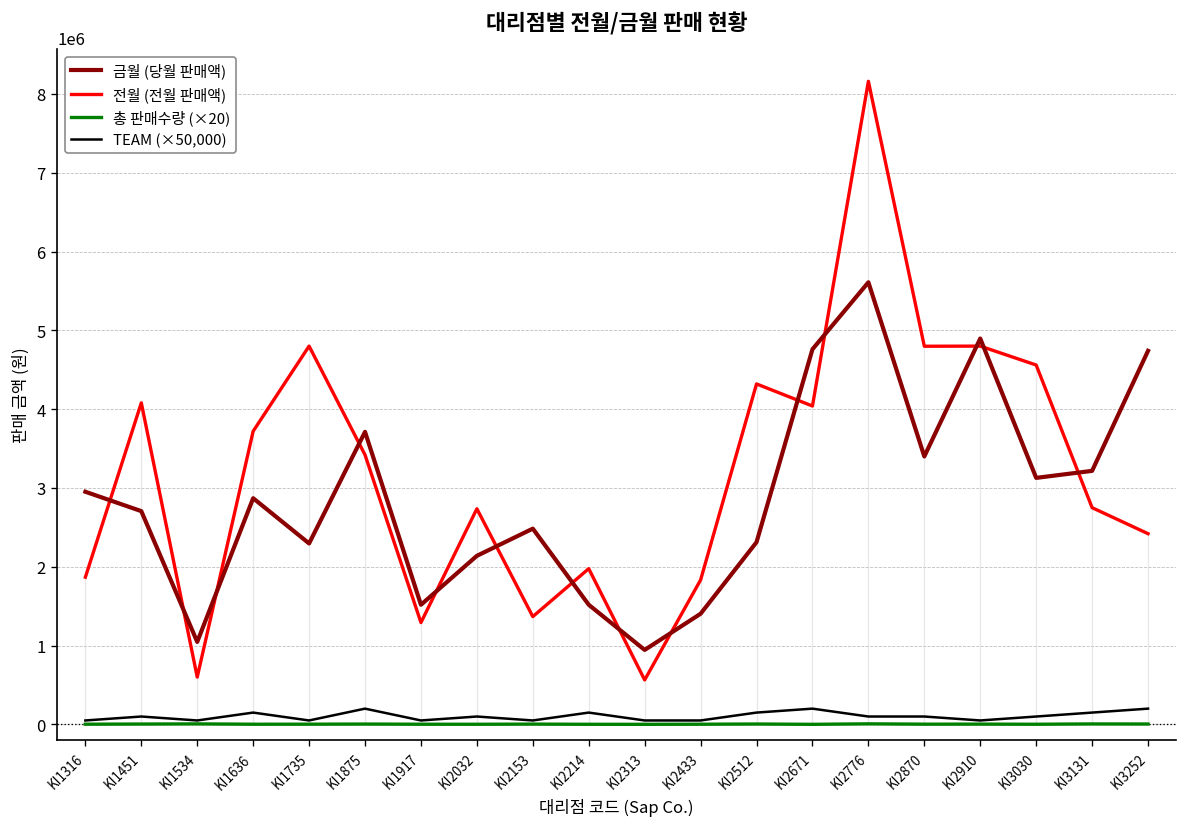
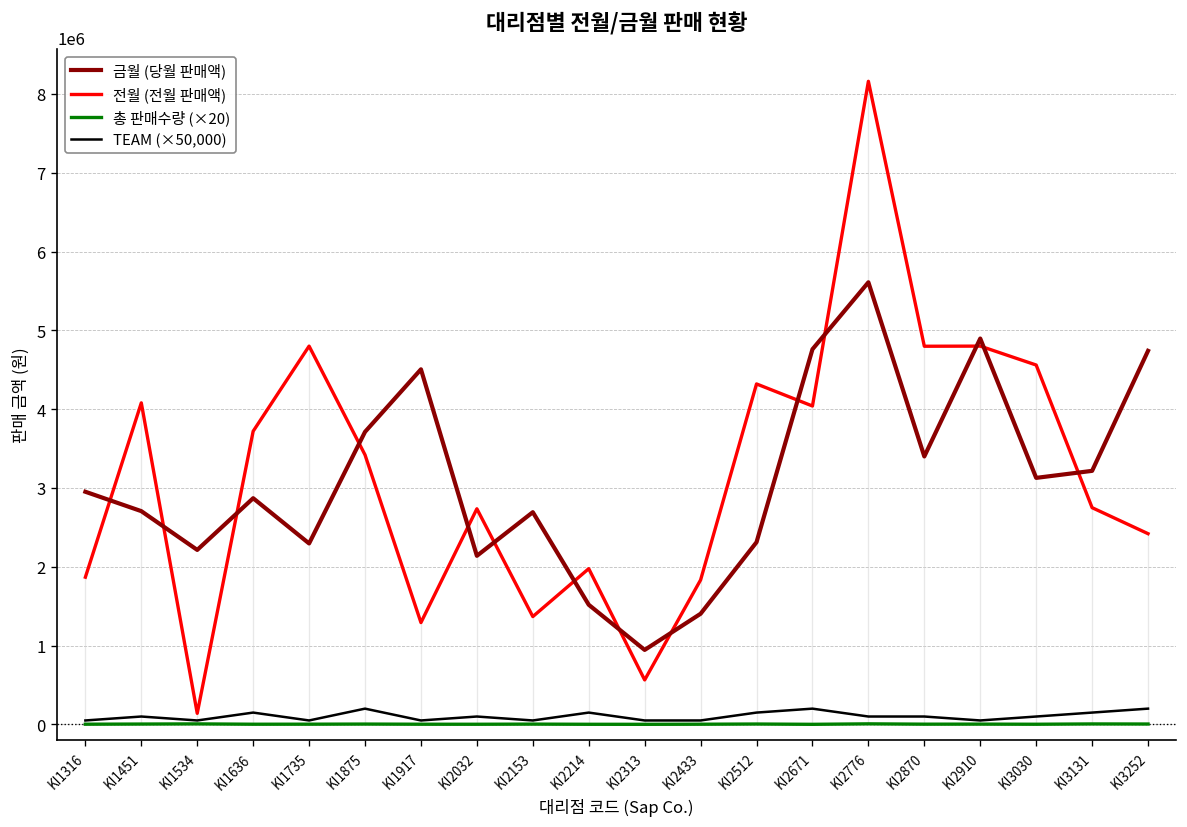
금월 (당월 판매액), KI1534: 1000000 -> 2200000
전월 (전월 판매액), KI1534: 600000 -> 100000
금월 (당월 판매액), KI1917: 1500000 -> 4500000
금월 (당월 판매액), KI2153: 2500000 -> 2700000
